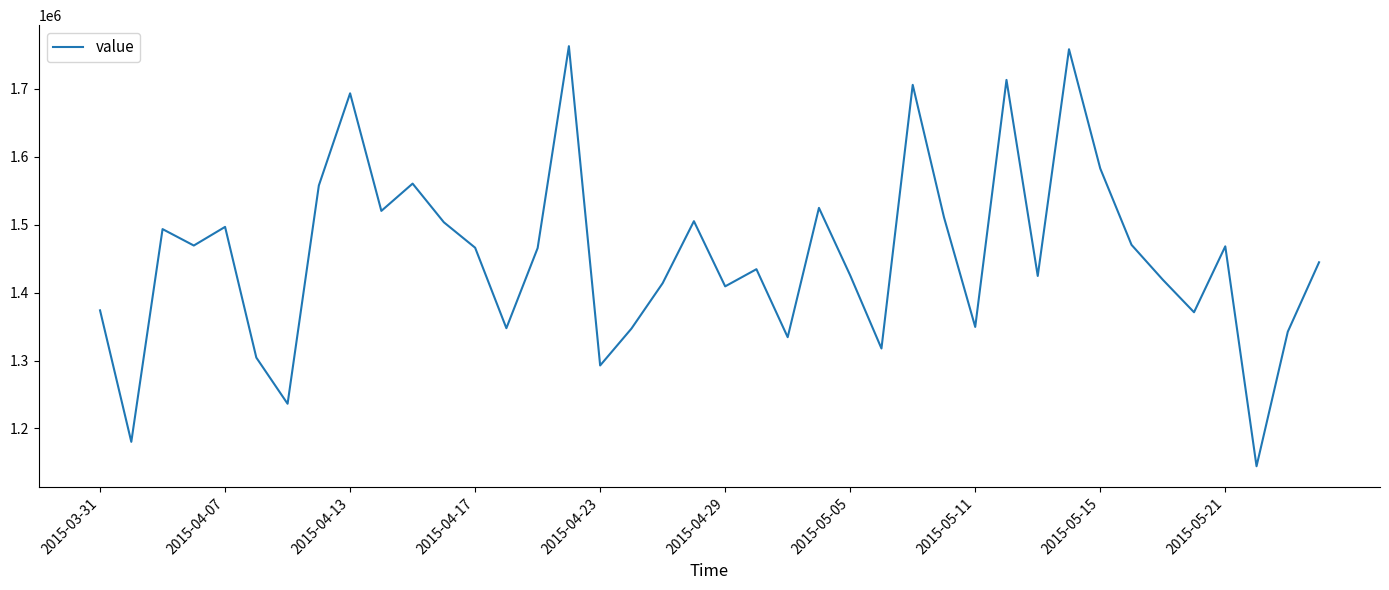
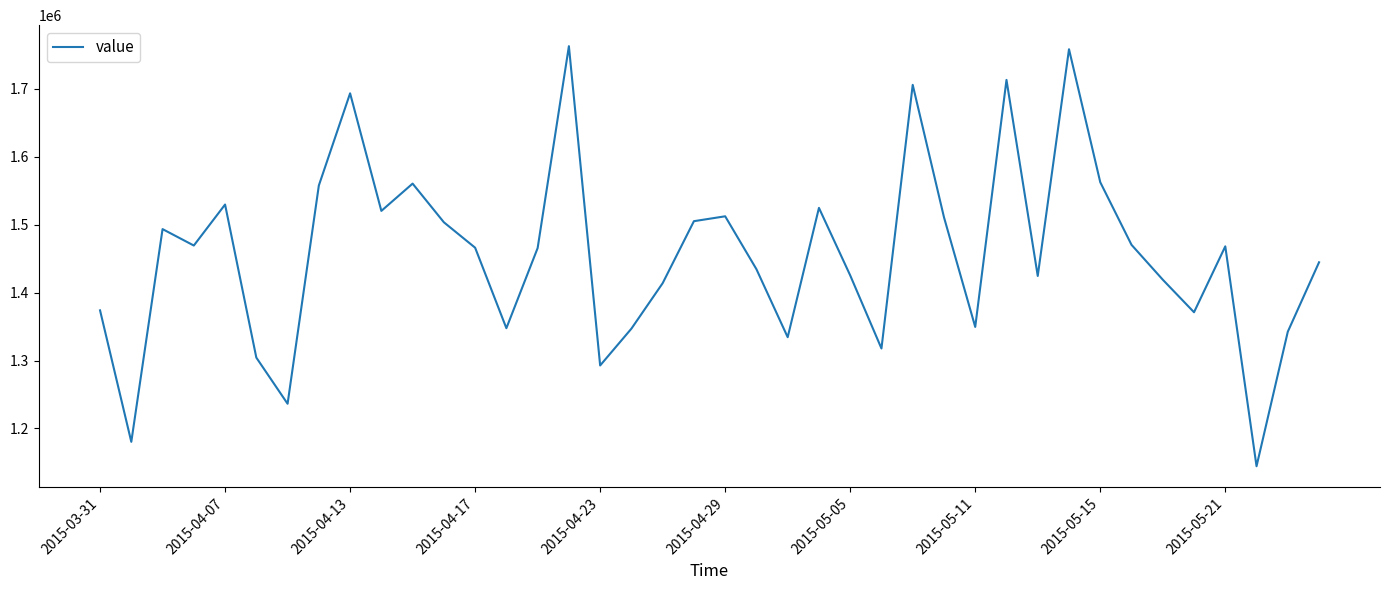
2015-04-07: 1500000 -> 1530000
2015-04-29: 1410000 -> 1510000
2015-05-15: 1580000 -> 1560000
